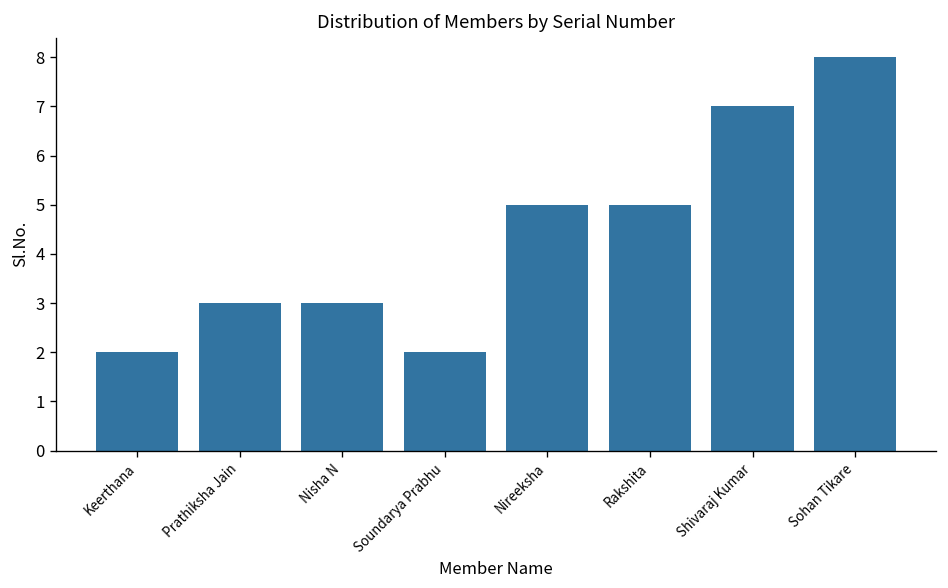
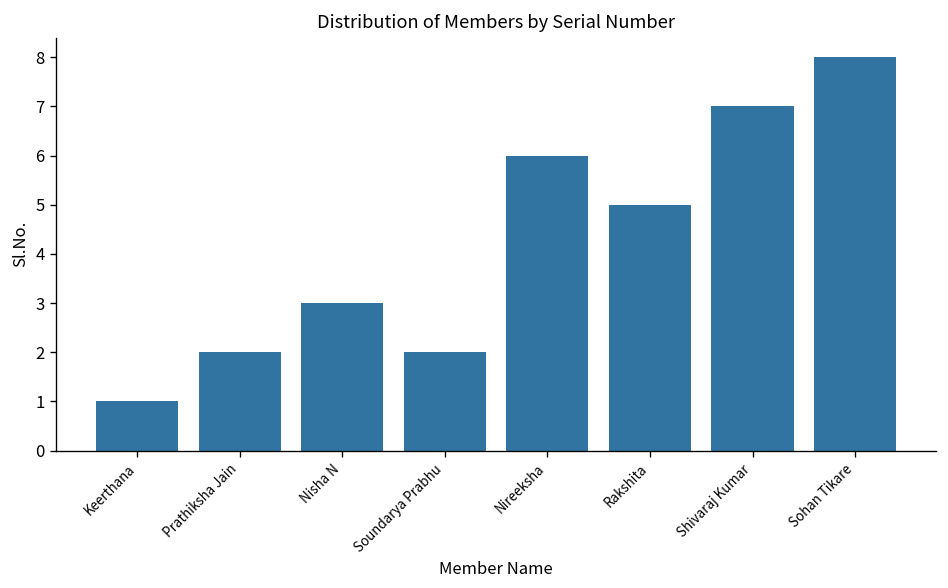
Keerthana: 2 -> 1
Prathiksha Jain: 3 -> 2
Nireeksha: 5 -> 6
